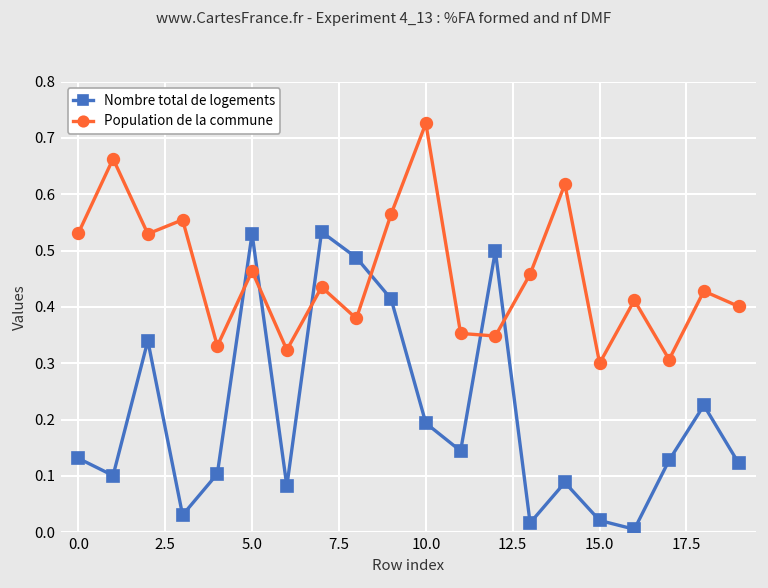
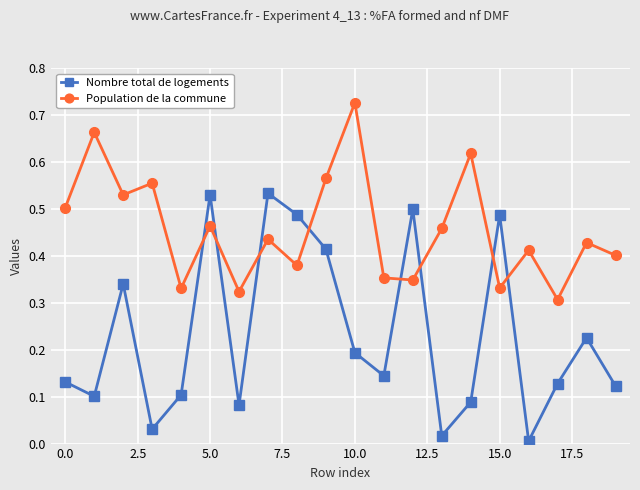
Population de la commune, 0.0: 0.53 -> 0.50
Nombre total de logements, 15.0: 0.02 -> 0.49
Population de la commune, 15.0: 0.30 -> 0.33
